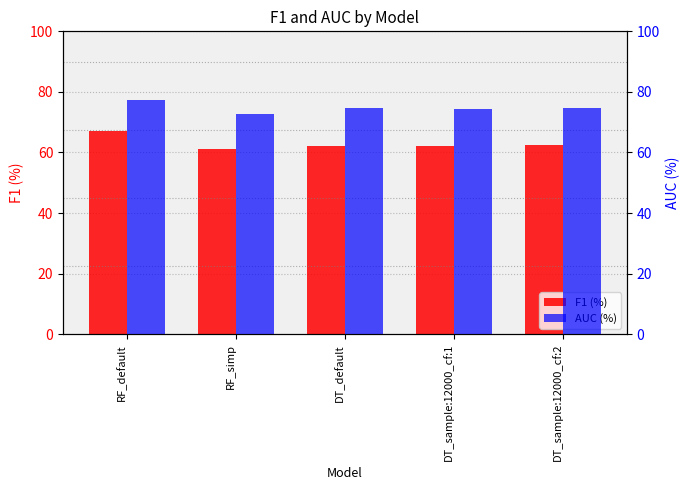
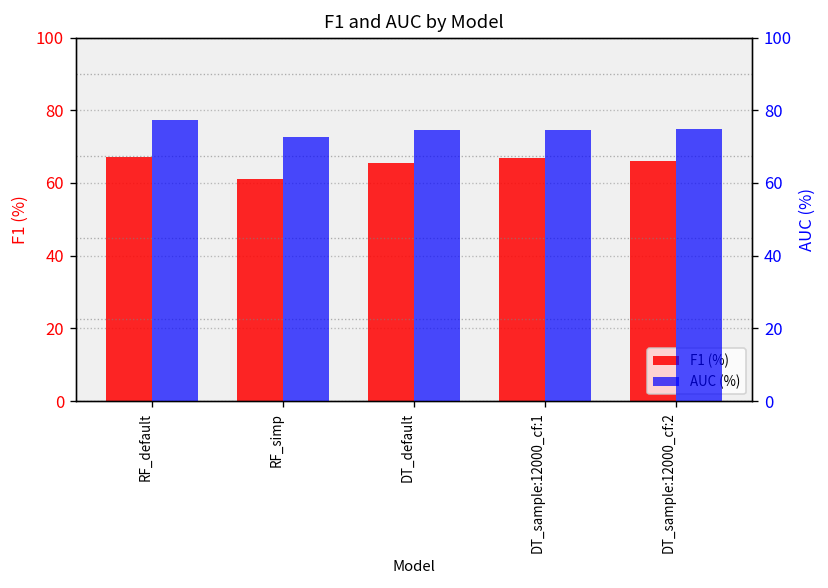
F1 (%), DT_default: 62 -> 66
F1 (%), DT_sample:12000_cf:1: 62 -> 67
F1 (%), DT_sample:12000_cf:2: 63 -> 66
